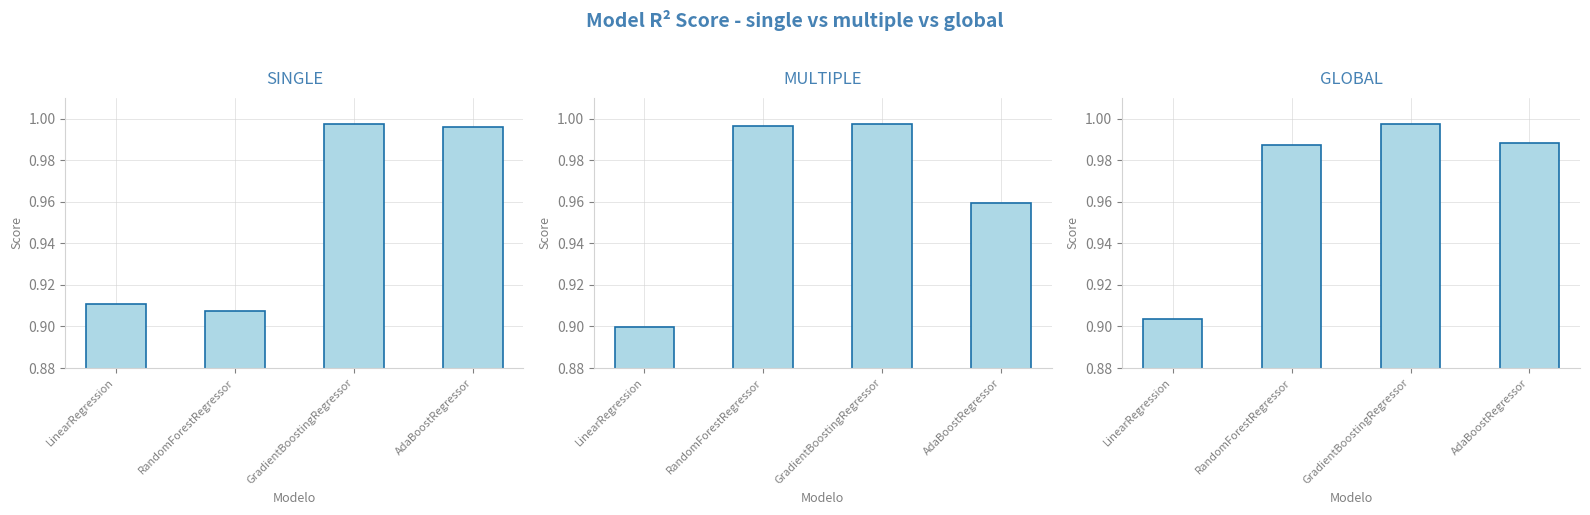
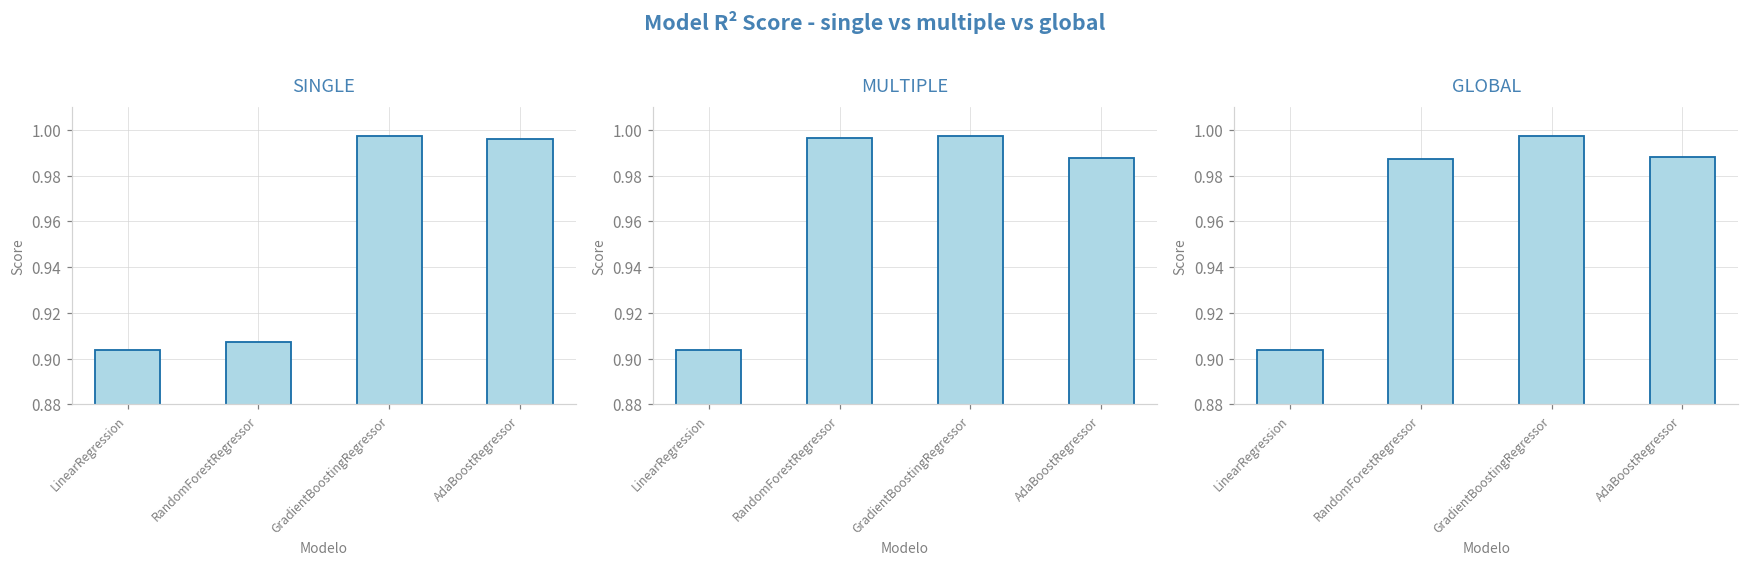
SINGLE, LinearRegression: 0.911 -> 0.904
MULTIPLE, LinearRegression: 0.900 -> 0.904
MULTIPLE, AdaBoostRegressor: 0.959 -> 0.988
